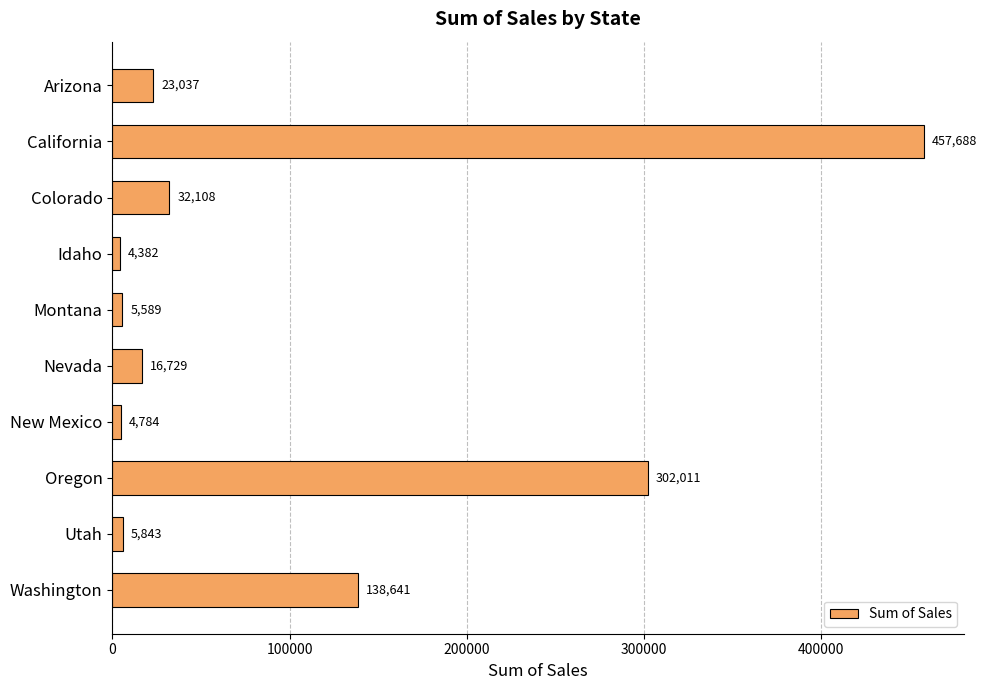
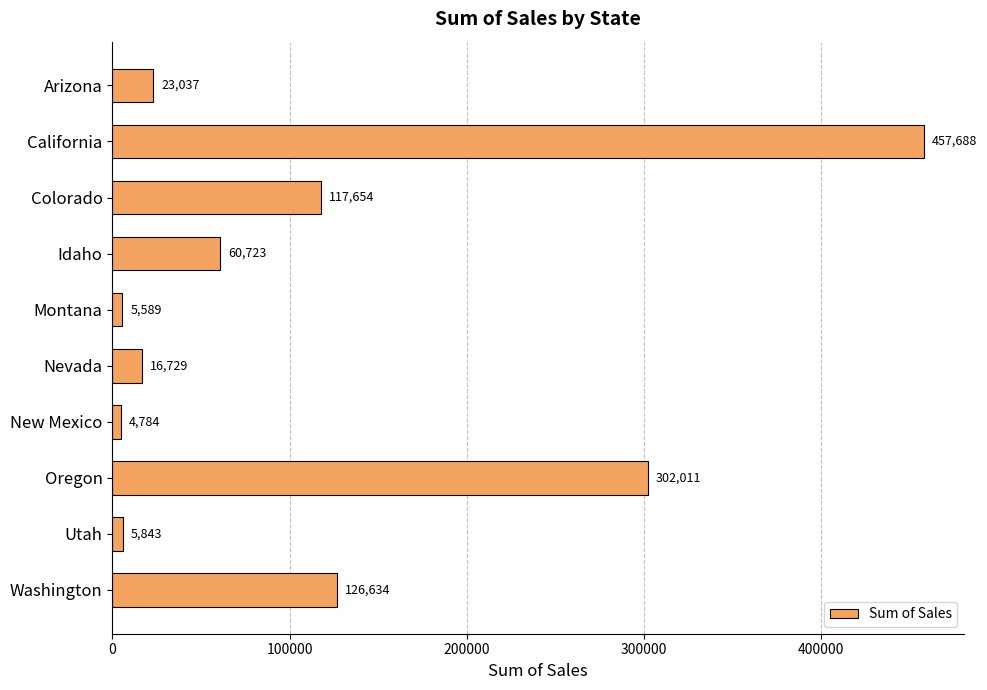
Colorado: 32,108 -> 117,654
Idaho: 4,382 -> 60,723
Washington: 138,641 -> 126,634
